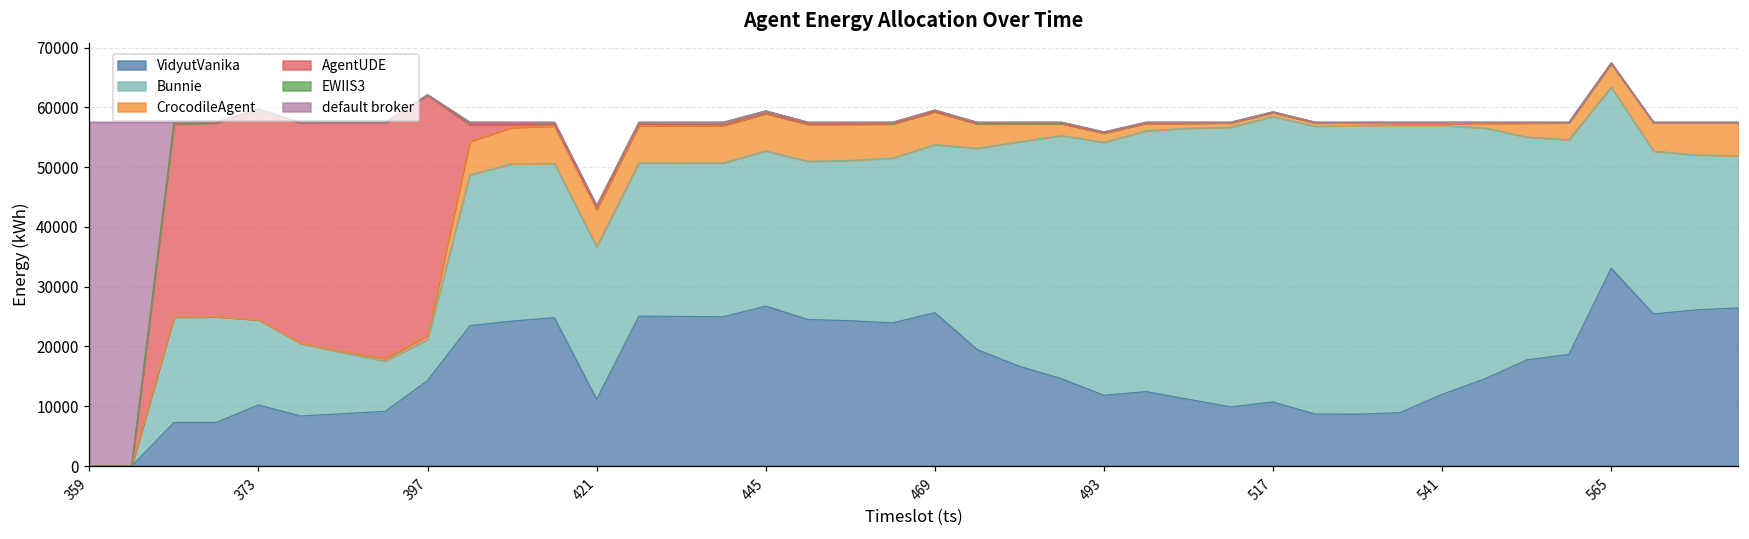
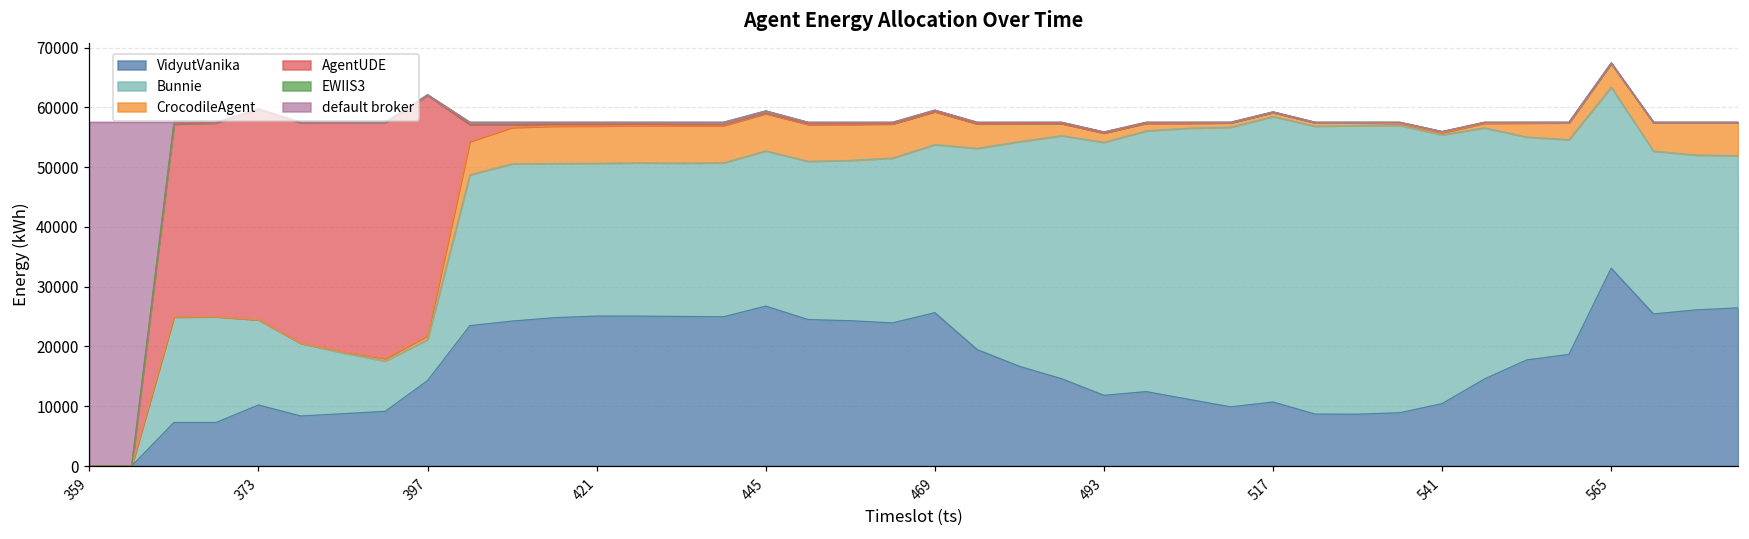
VidyutVanika, 421: 11000 -> 25000
VidyutVanika, 541: 12000 -> 10000
